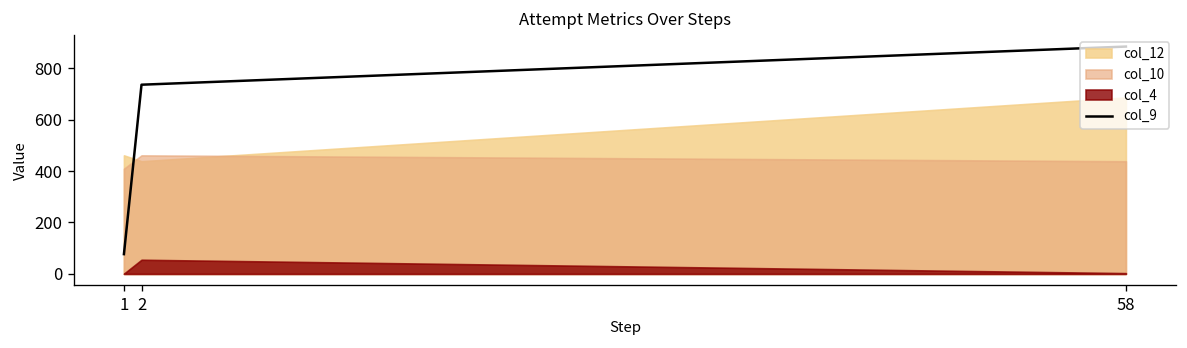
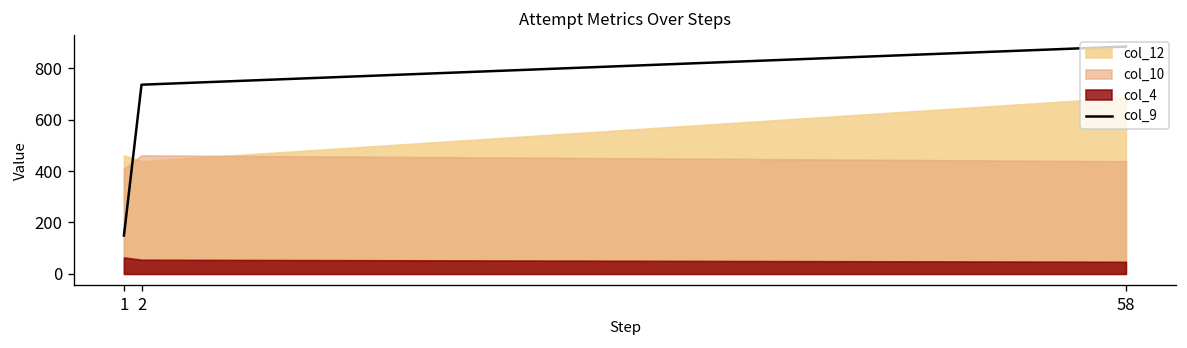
col_9, 1: 80 -> 150
col_4, 1: 0 -> 60
col_4, 58: 0 -> 50
